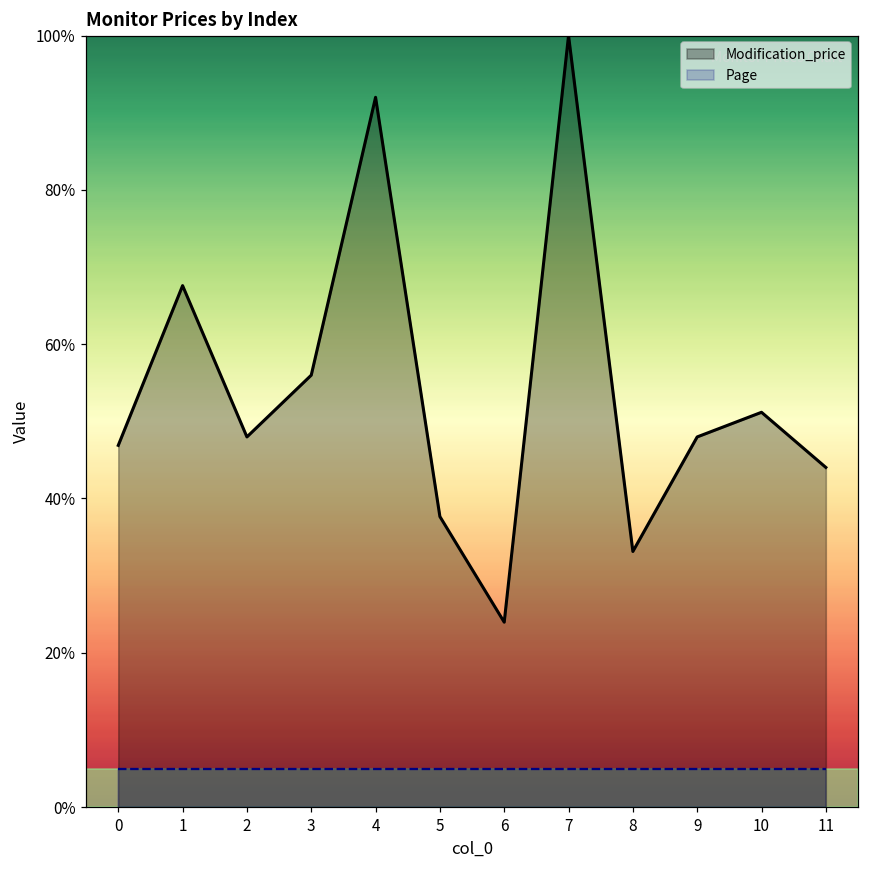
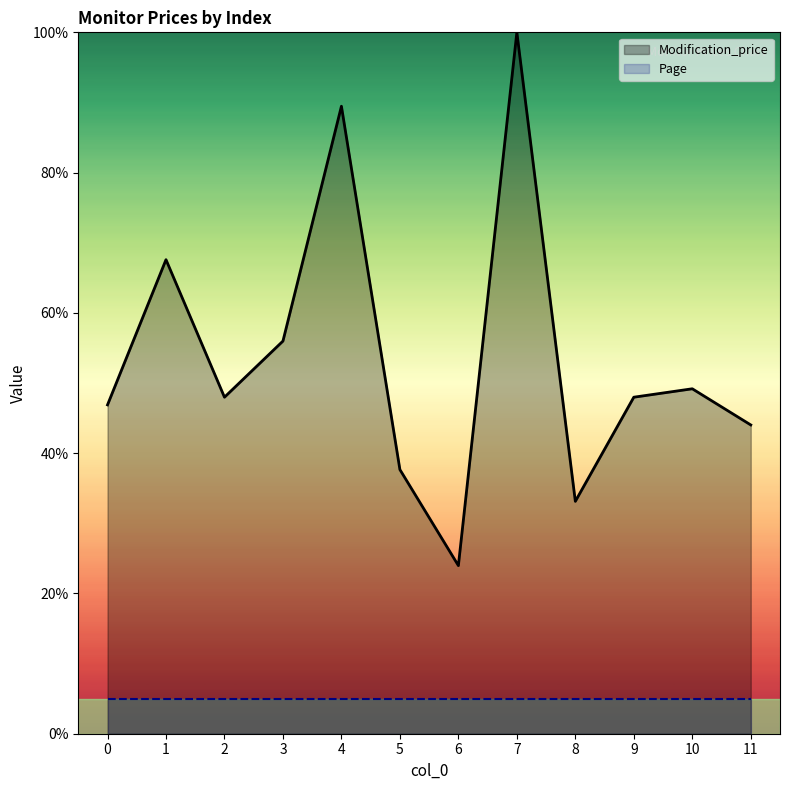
Modification_price, 4: 92% -> 89%
Modification_price, 10: 51% -> 49%
